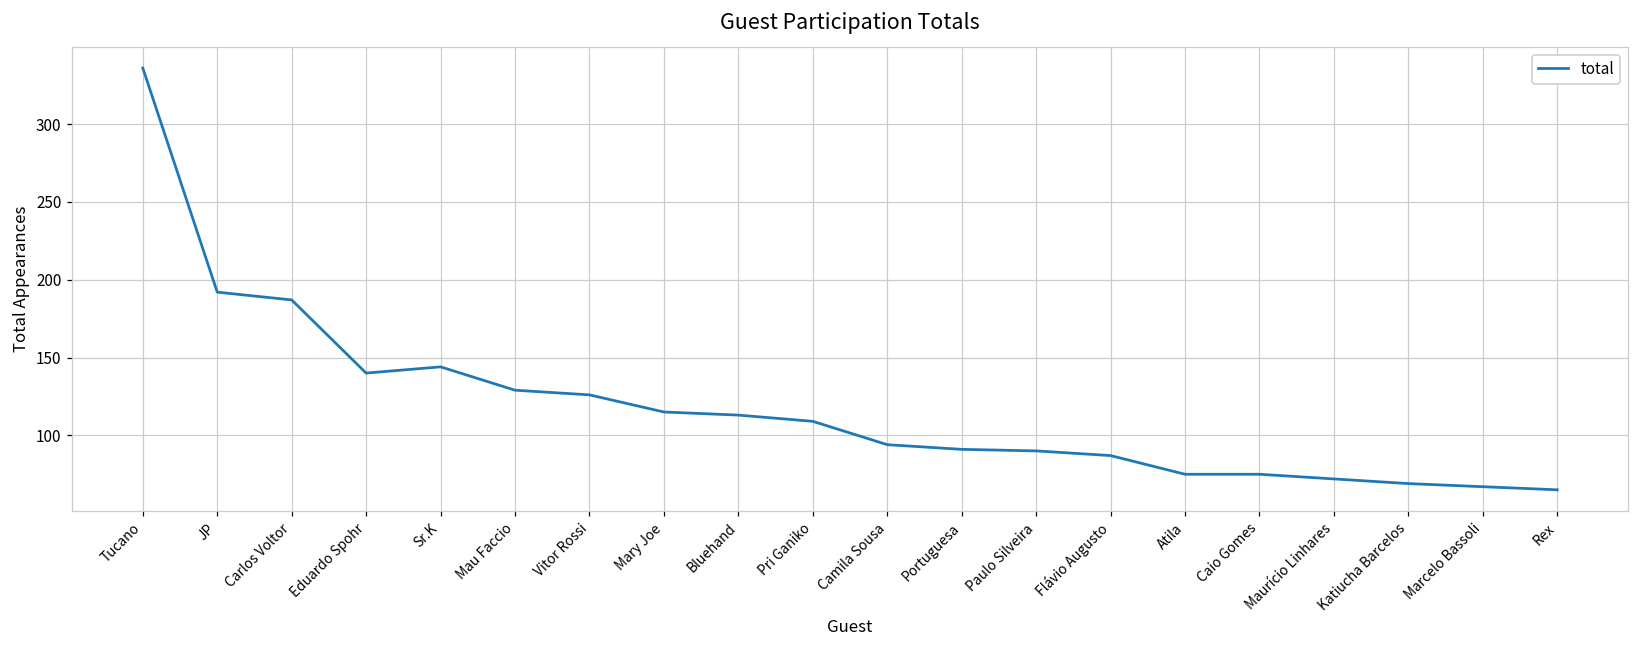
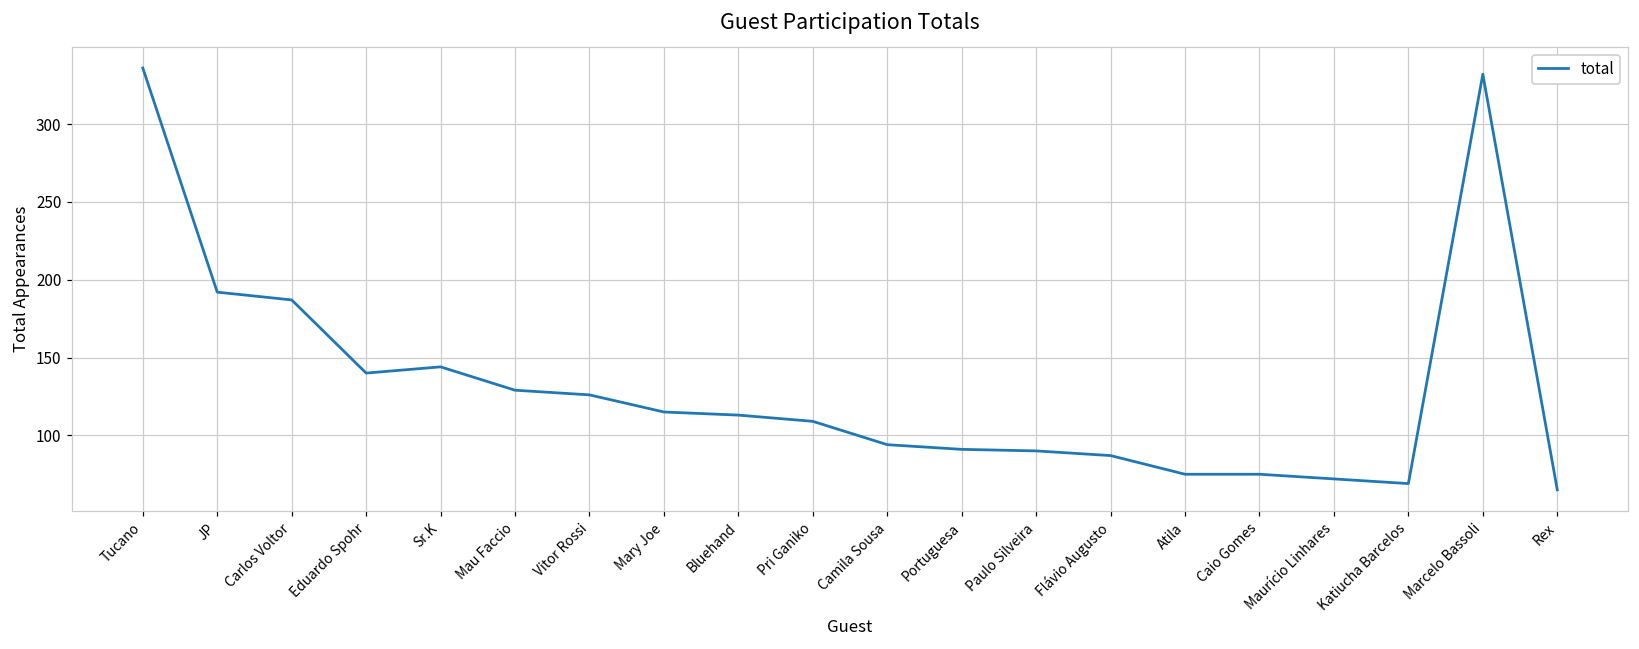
Marcelo Bassoli: 67 -> 332
